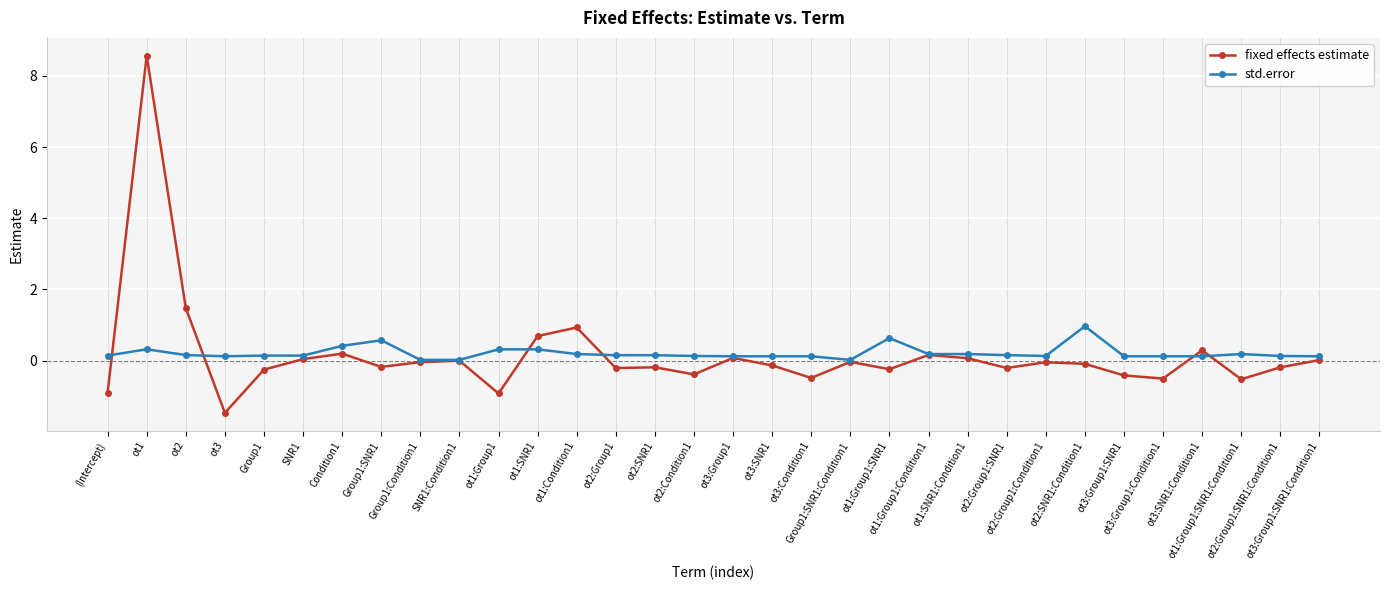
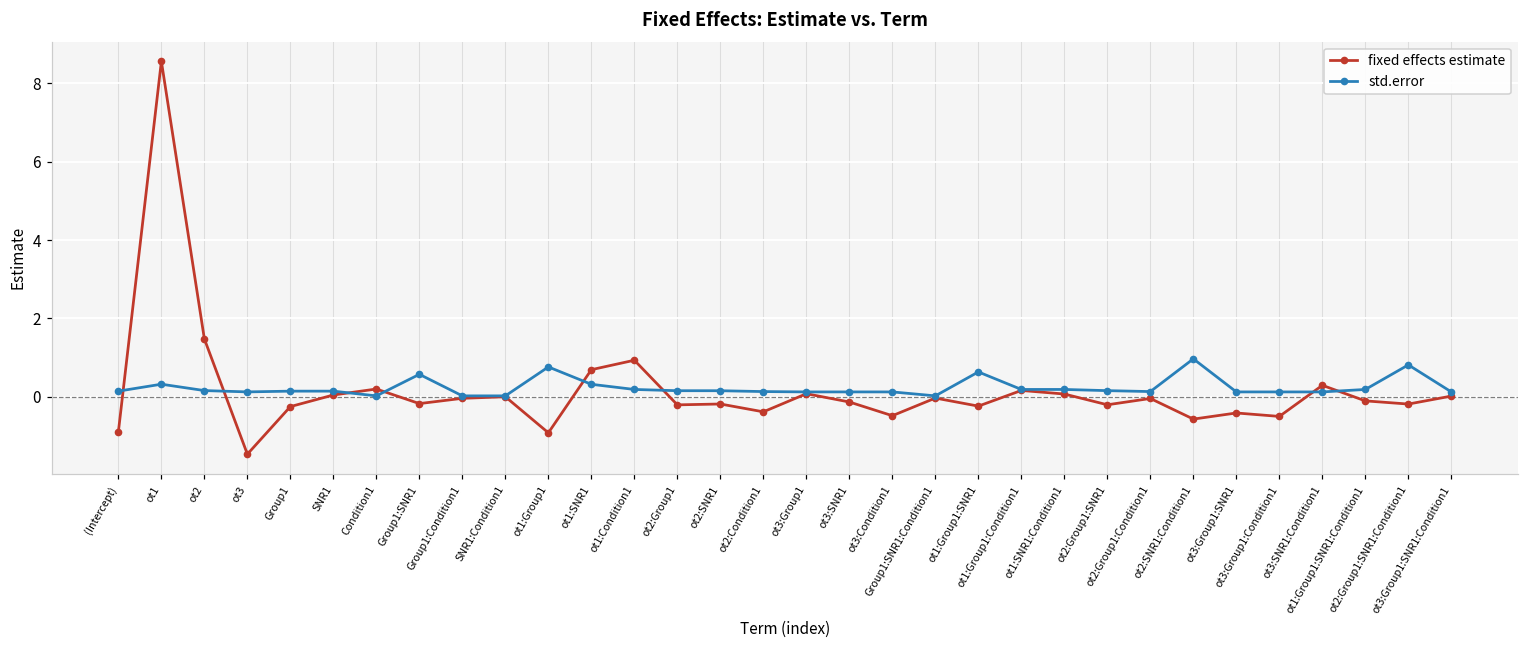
std.error, Condition1: 0.4 -> 0.0
std.error, ot1:Group1: 0.3 -> 0.8
fixed effects estimate, ot2:SNR1:Condition1: -0.1 -> -0.6
fixed effects estimate, ot1:Group1:SNR1:Condition1: -0.5 -> -0.1
std.error, ot2:Group1:SNR1:Condition1: 0.1 -> 0.8
